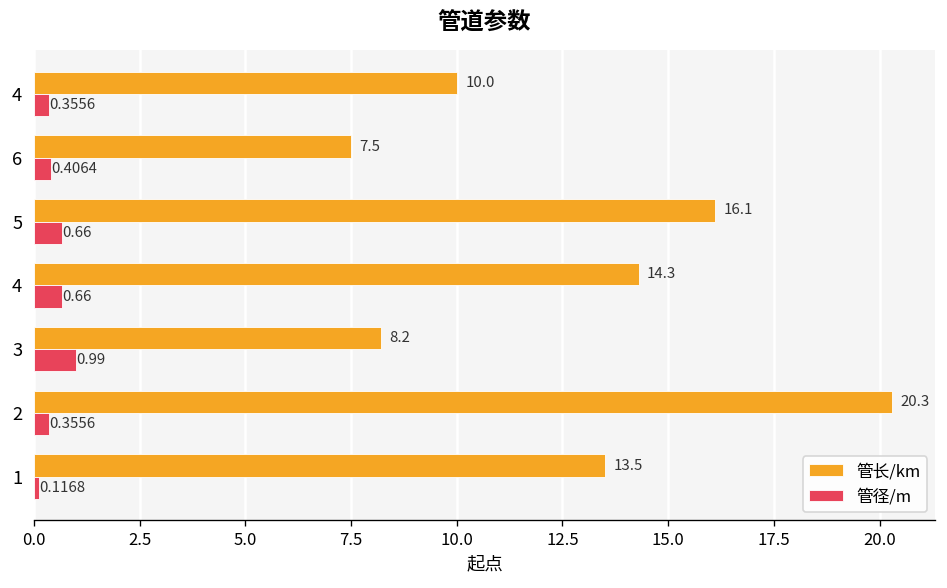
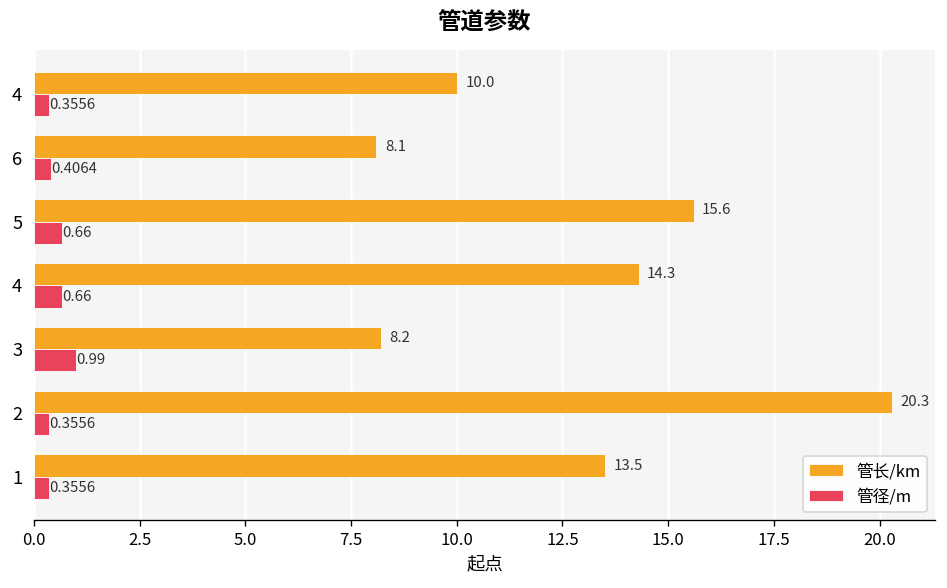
管长/km, 6: 7.5 -> 8.1
管长/km, 5: 16.1 -> 15.6
管径/m, 1: 0.1168 -> 0.3556
